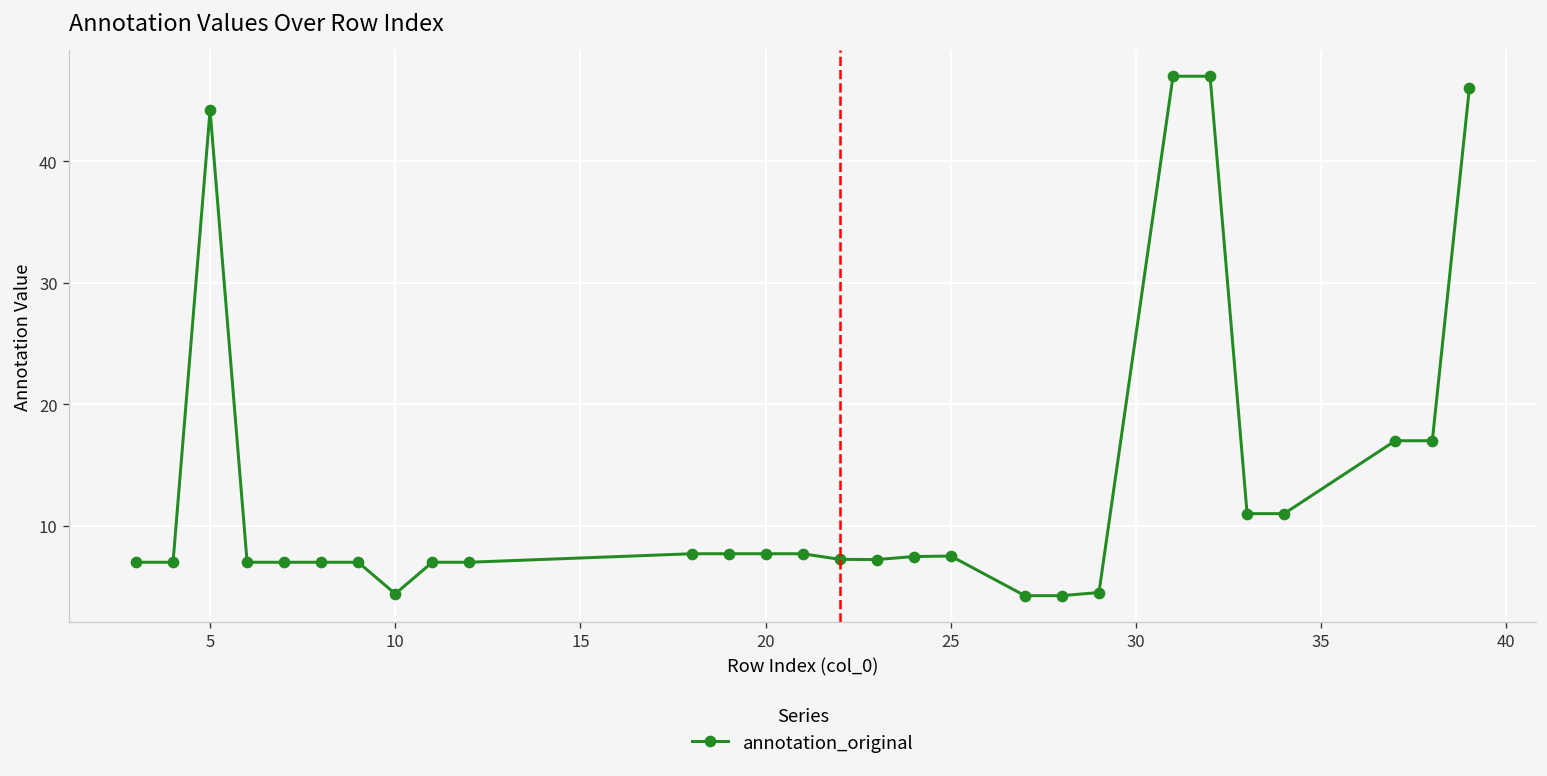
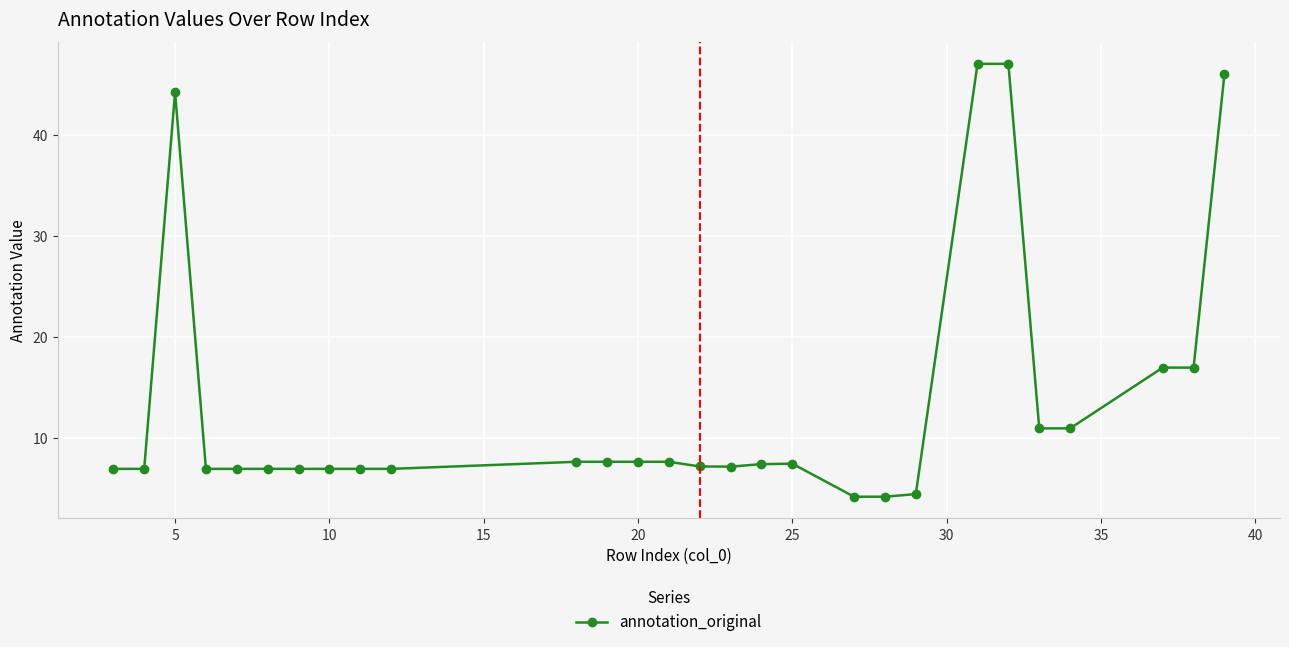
10: 4.4 -> 7.0
